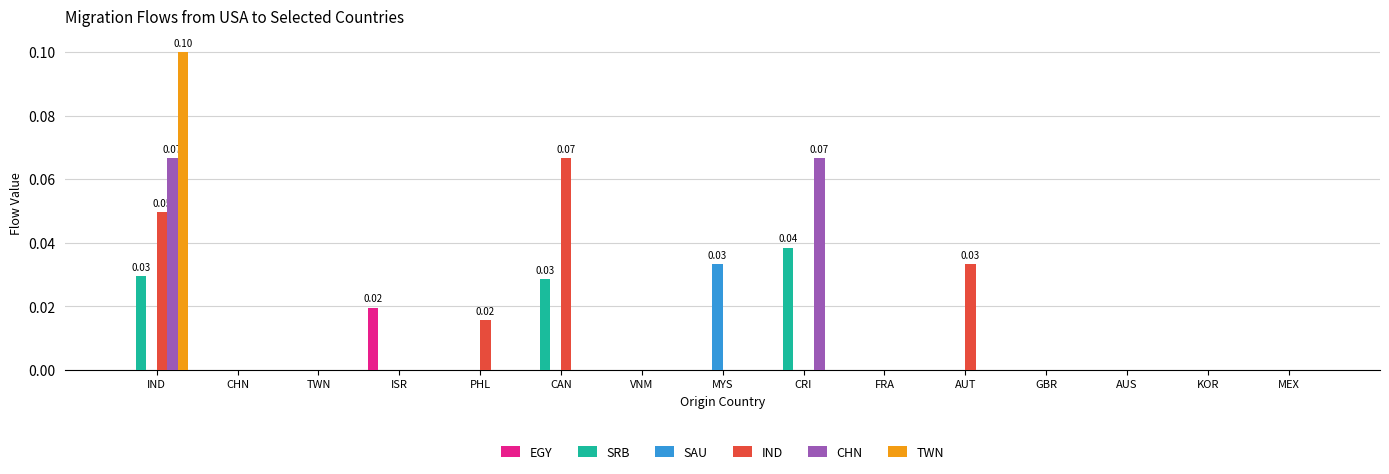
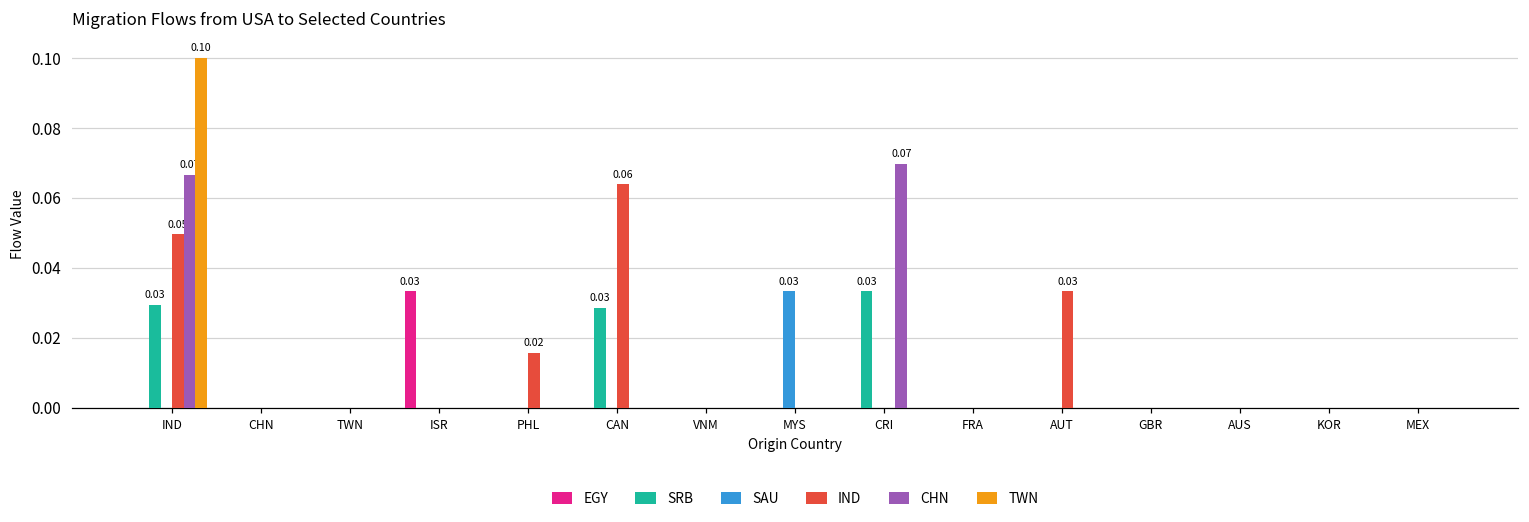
EGY, ISR: 0.02 -> 0.03
IND, CAN: 0.07 -> 0.06
SRB, CRI: 0.04 -> 0.03
CHN, CRI: 0.067 -> 0.070
